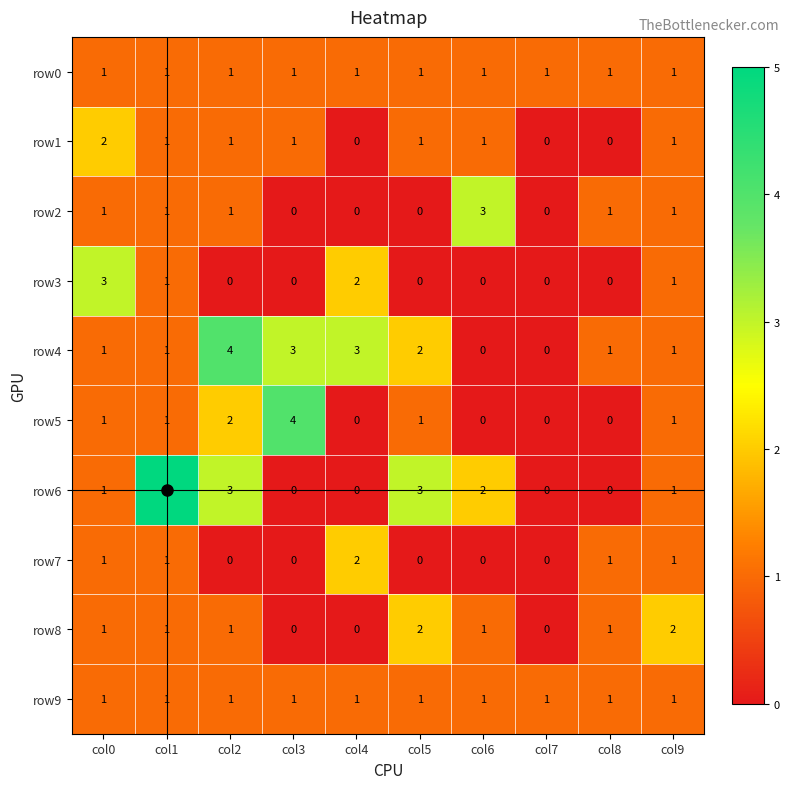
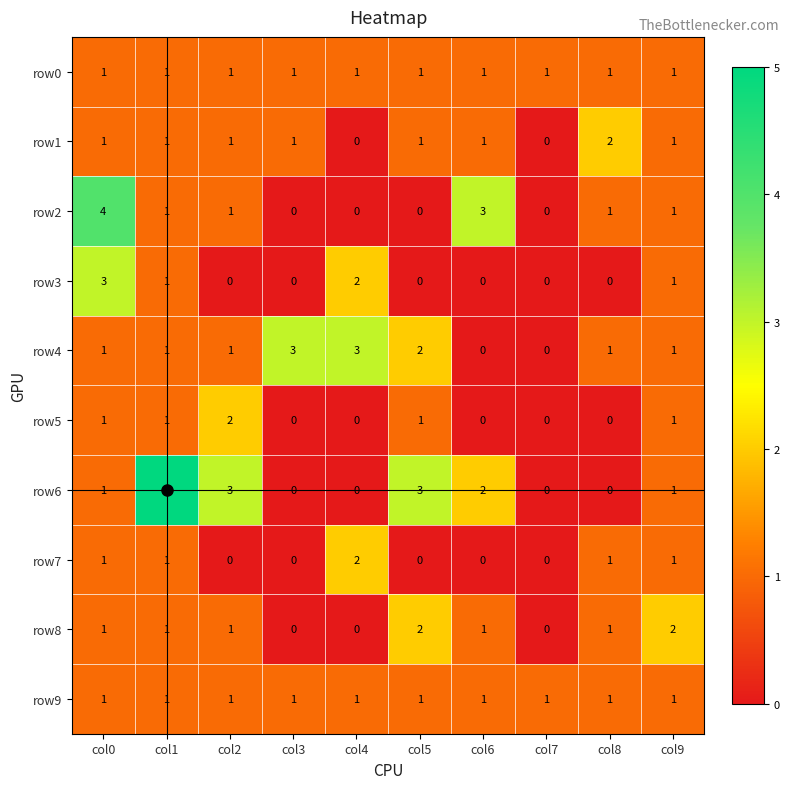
row1, col0: 2 -> 1
row1, col8: 0 -> 2
row2, col0: 1 -> 4
row4, col2: 4 -> 1
row5, col3: 4 -> 0
